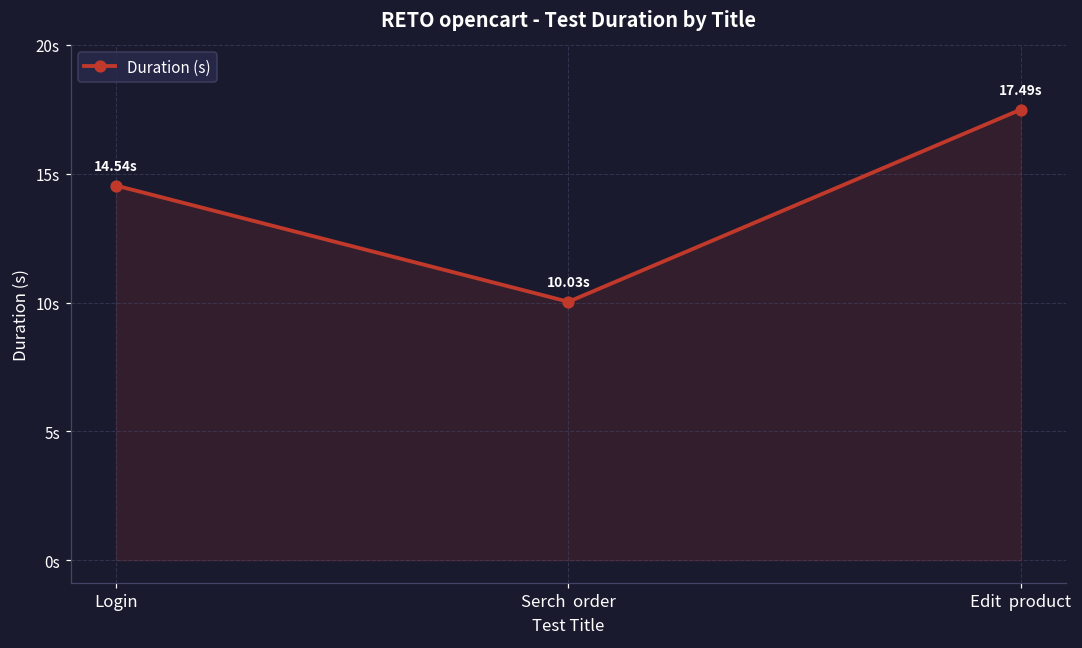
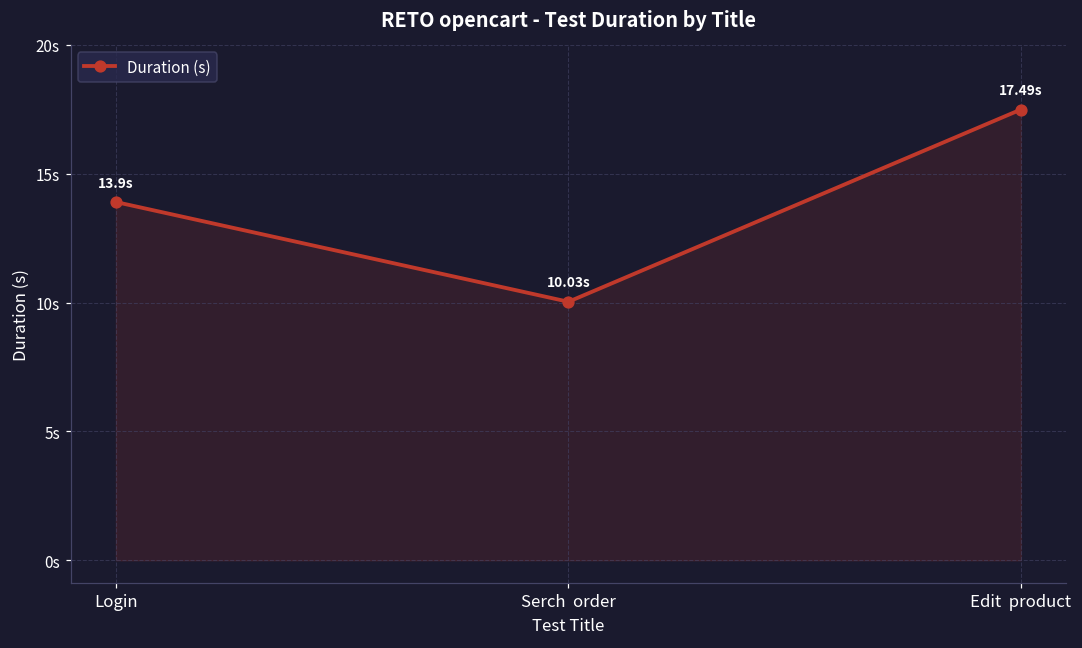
Login: 14.54s -> 13.9s
